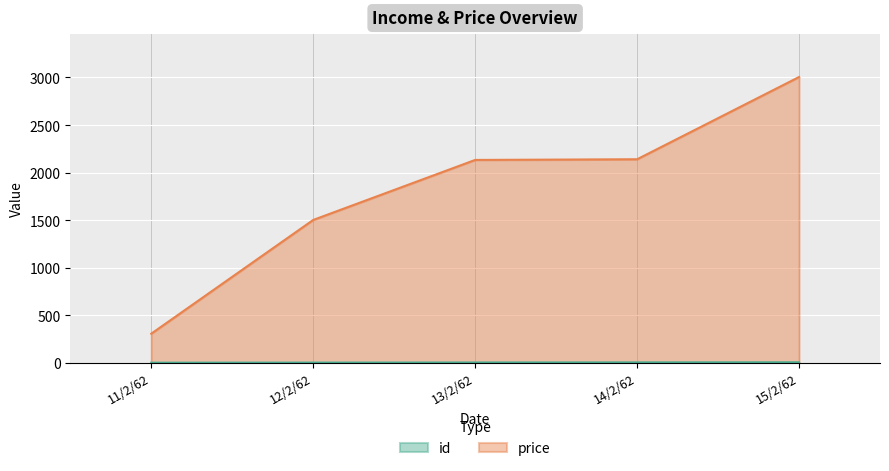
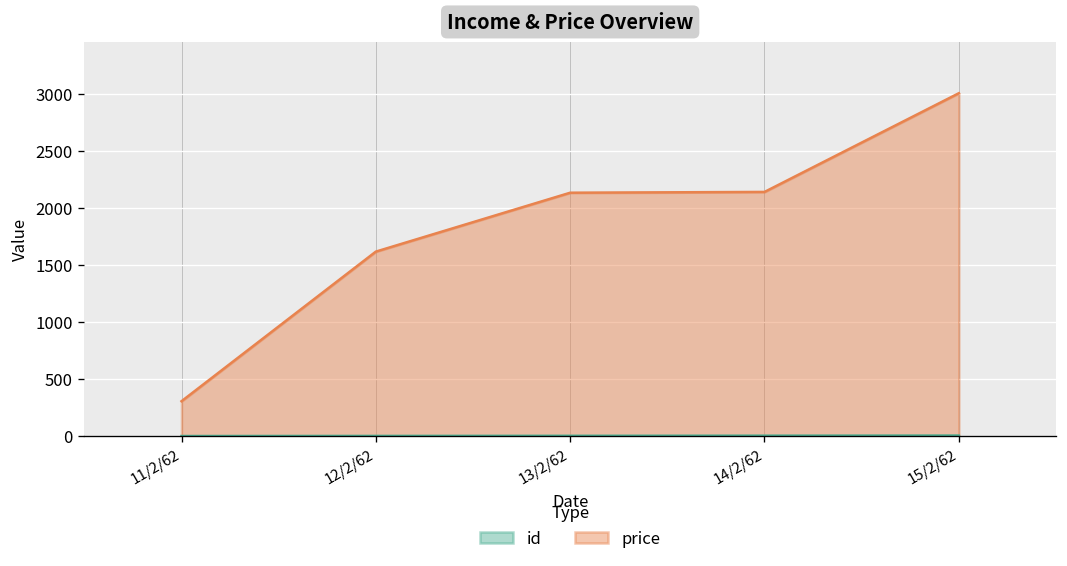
price, 12/2/62: 1500 -> 1600
